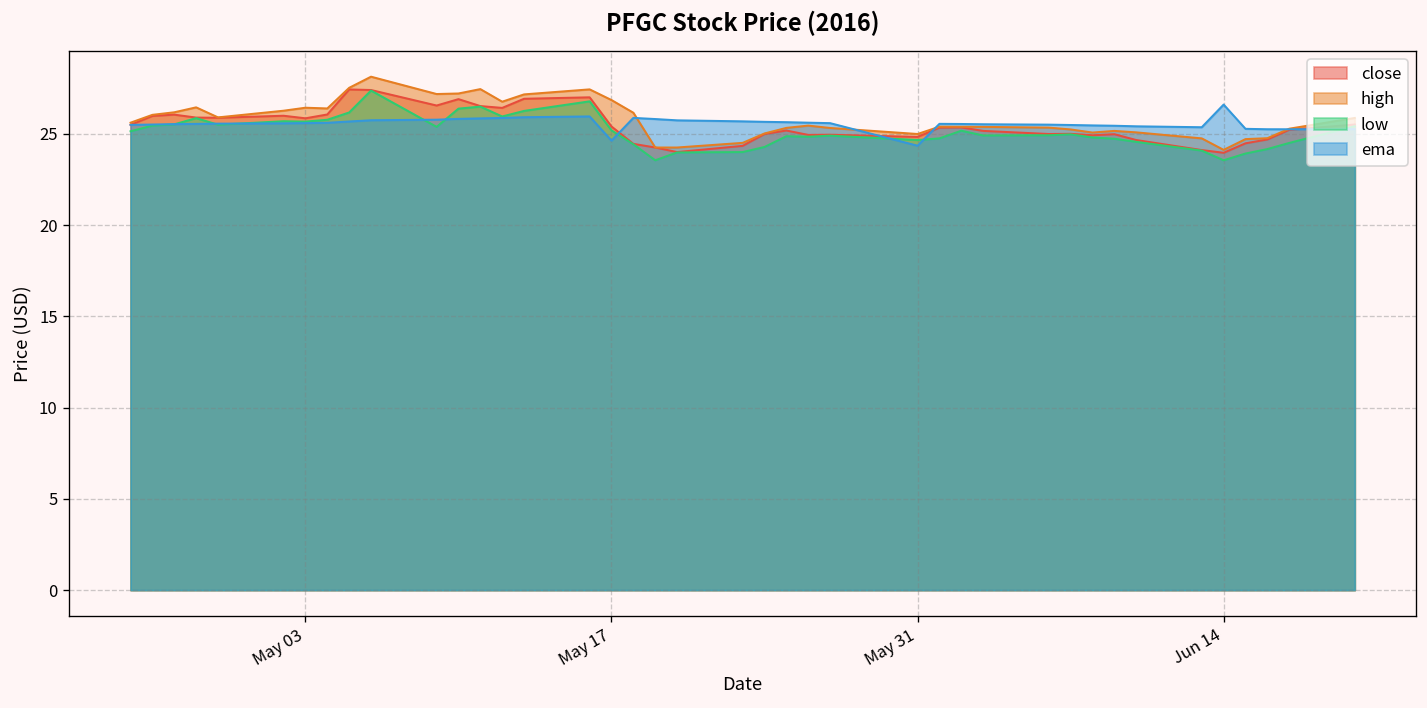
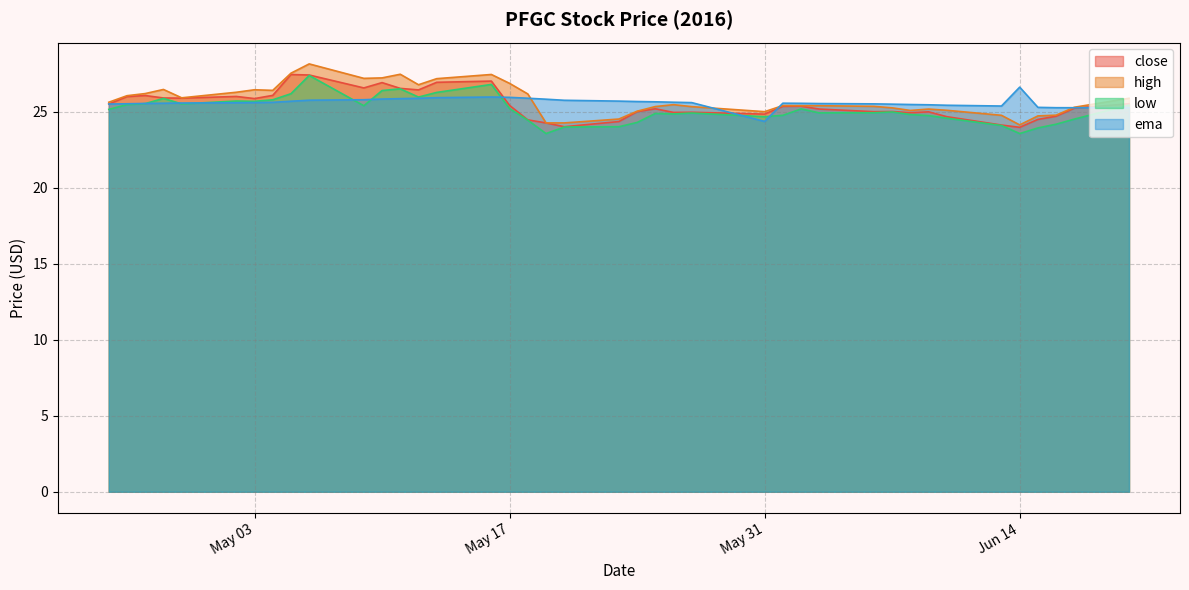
ema, May 17: 24.6 -> 25.9
